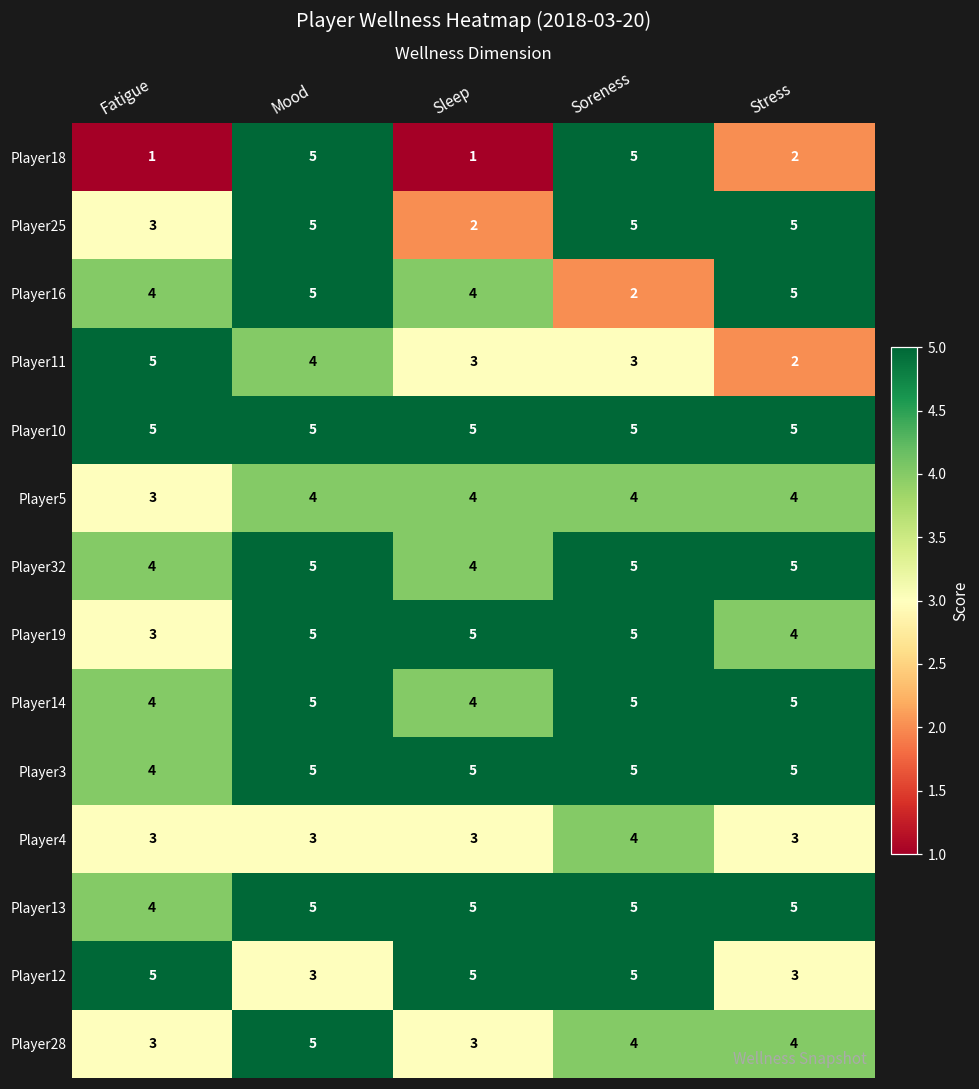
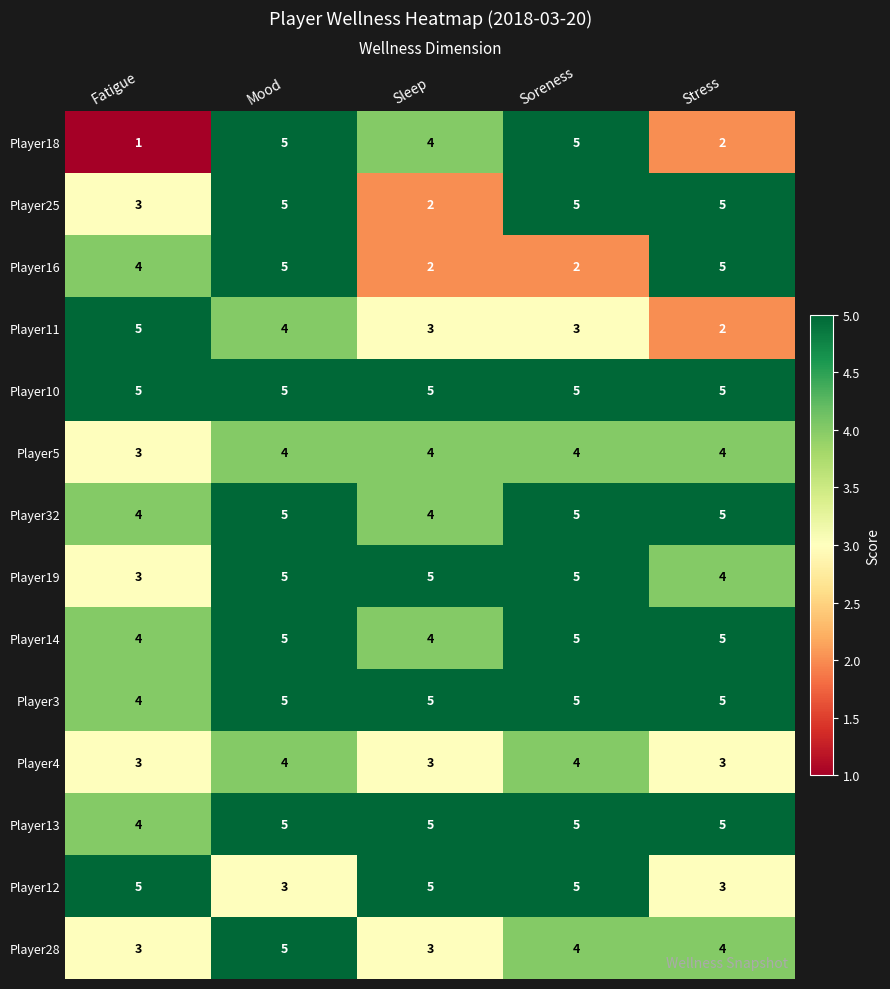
Player18, Sleep: 1 -> 4
Player16, Sleep: 4 -> 2
Player4, Mood: 3 -> 4
